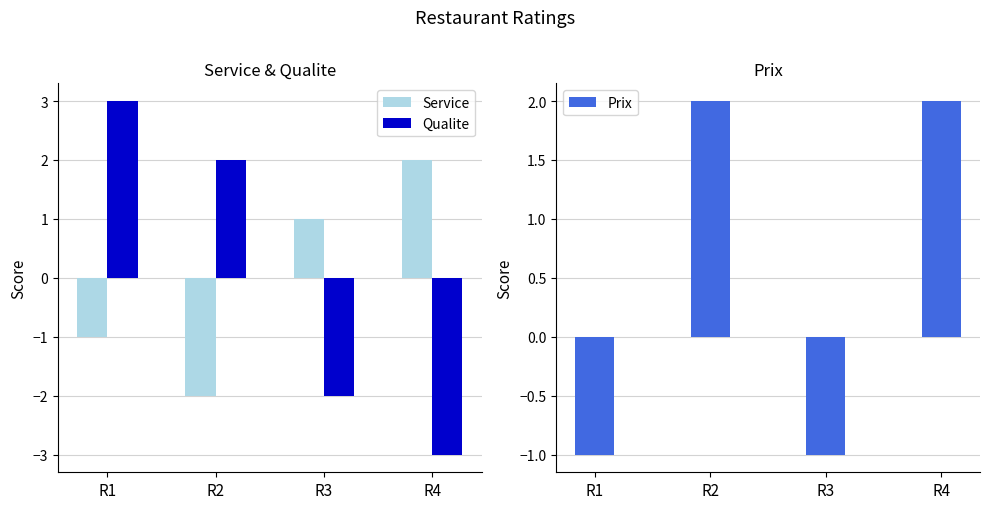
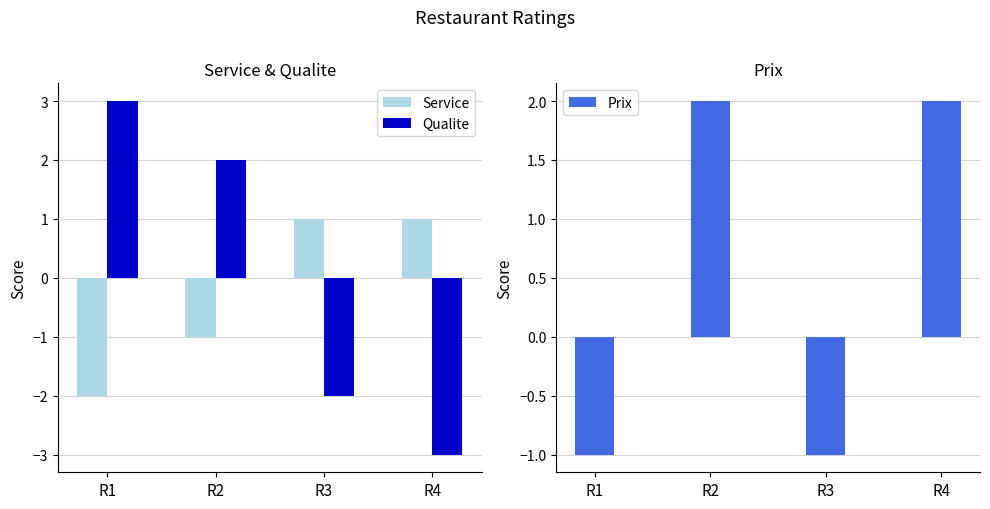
Service & Qualite, Service, R1: -1 -> -2
Service & Qualite, Service, R2: -2 -> -1
Service & Qualite, Service, R4: 2 -> 1
